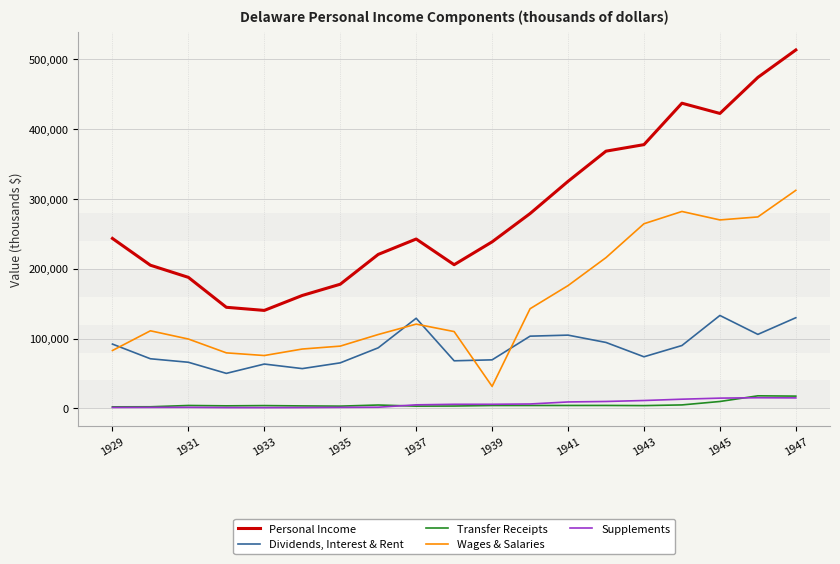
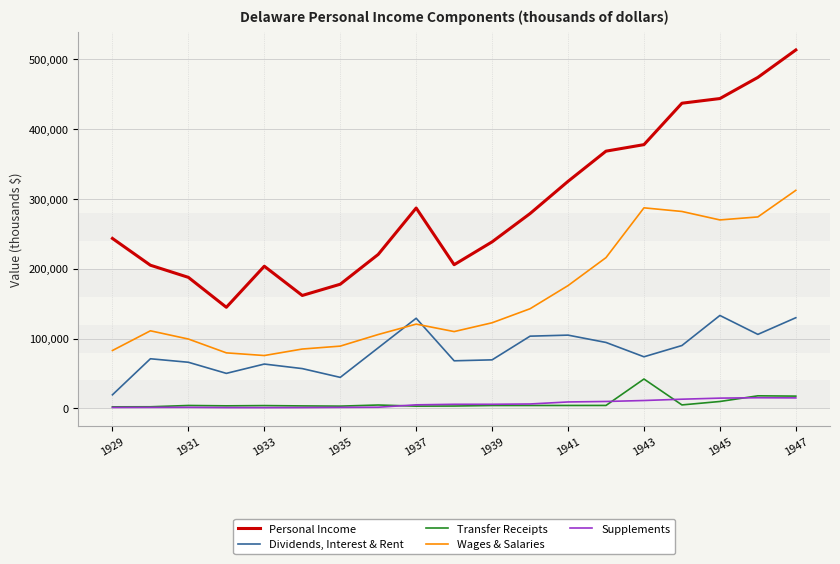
Dividends, Interest & Rent, 1929: 90,000 -> 20,000
Personal Income, 1933: 140,000 -> 200,000
Dividends, Interest & Rent, 1935: 70,000 -> 40,000
Personal Income, 1937: 240,000 -> 290,000
Wages & Salaries, 1939: 30,000 -> 120,000
Transfer Receipts, 1943: 0 -> 40,000
Wages & Salaries, 1943: 260,000 -> 290,000
Personal Income, 1945: 420,000 -> 440,000
